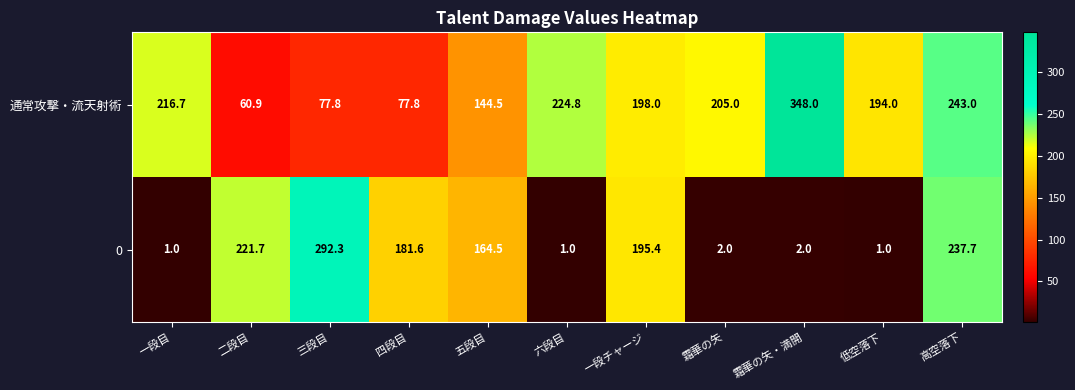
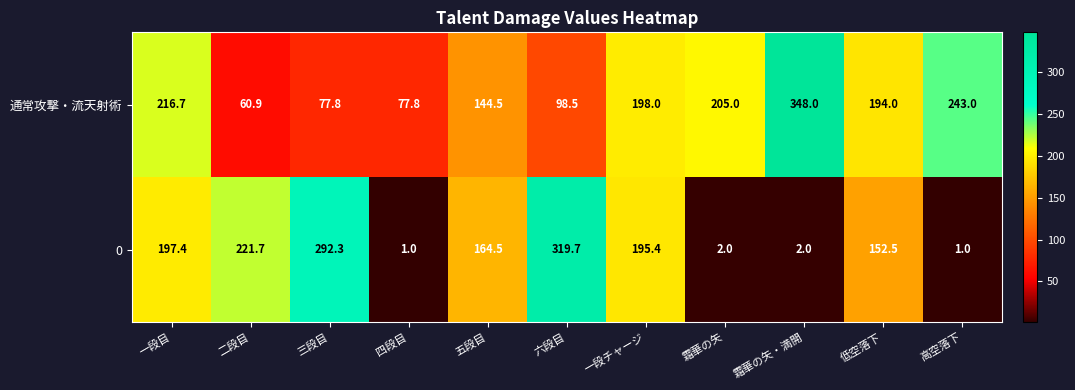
通常攻撃・流天射術, 六段目: 224.8 -> 98.5
0, 一段目: 1.0 -> 197.4
0, 四段目: 181.6 -> 1.0
0, 六段目: 1.0 -> 319.7
0, 低空落下: 1.0 -> 152.5
0, 高空落下: 237.7 -> 1.0
